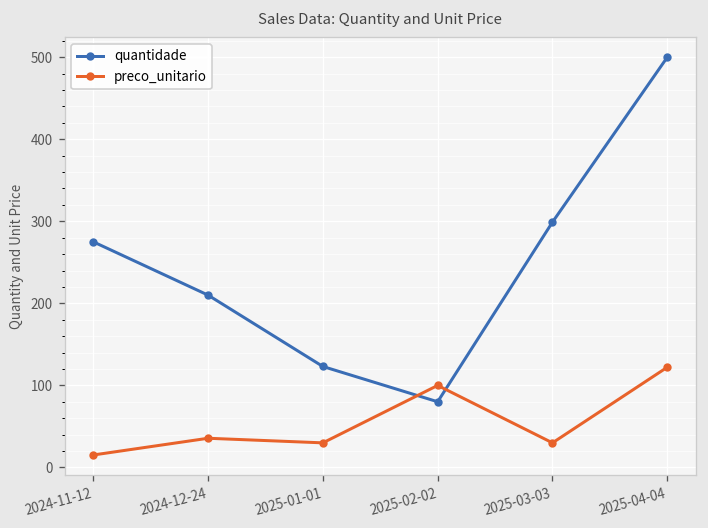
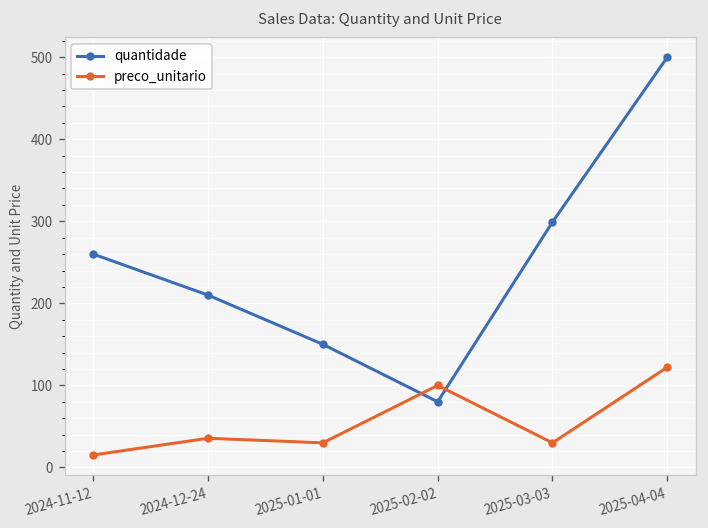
quantidade, 2024-11-12: 280 -> 260
quantidade, 2025-01-01: 120 -> 150
